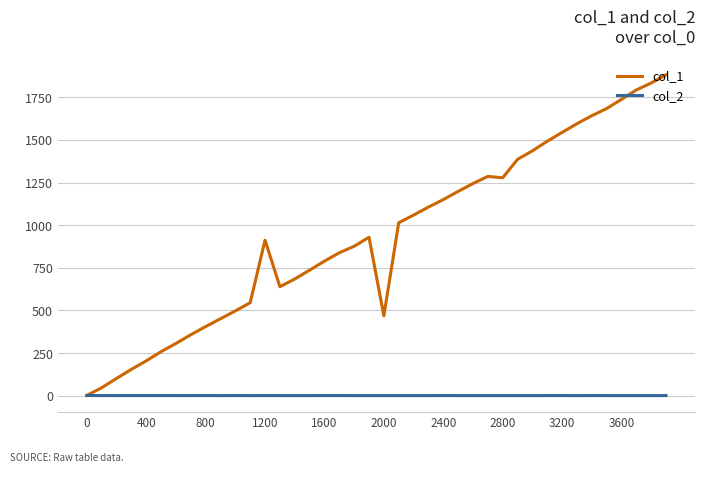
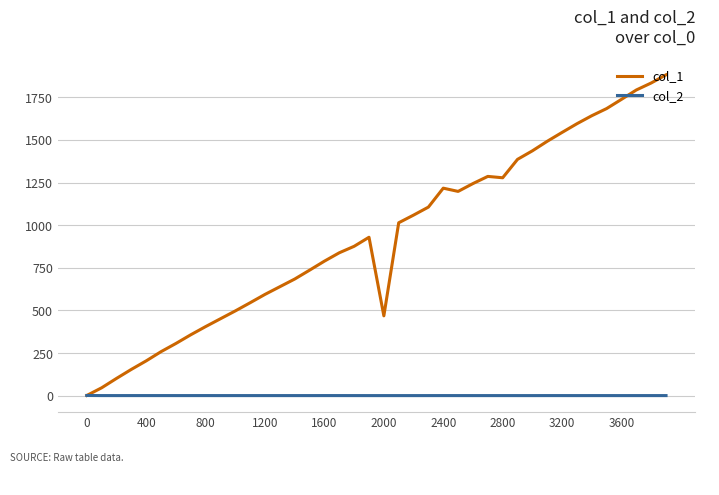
col_1, 1200: 910 -> 590
col_1, 2400: 1150 -> 1220
